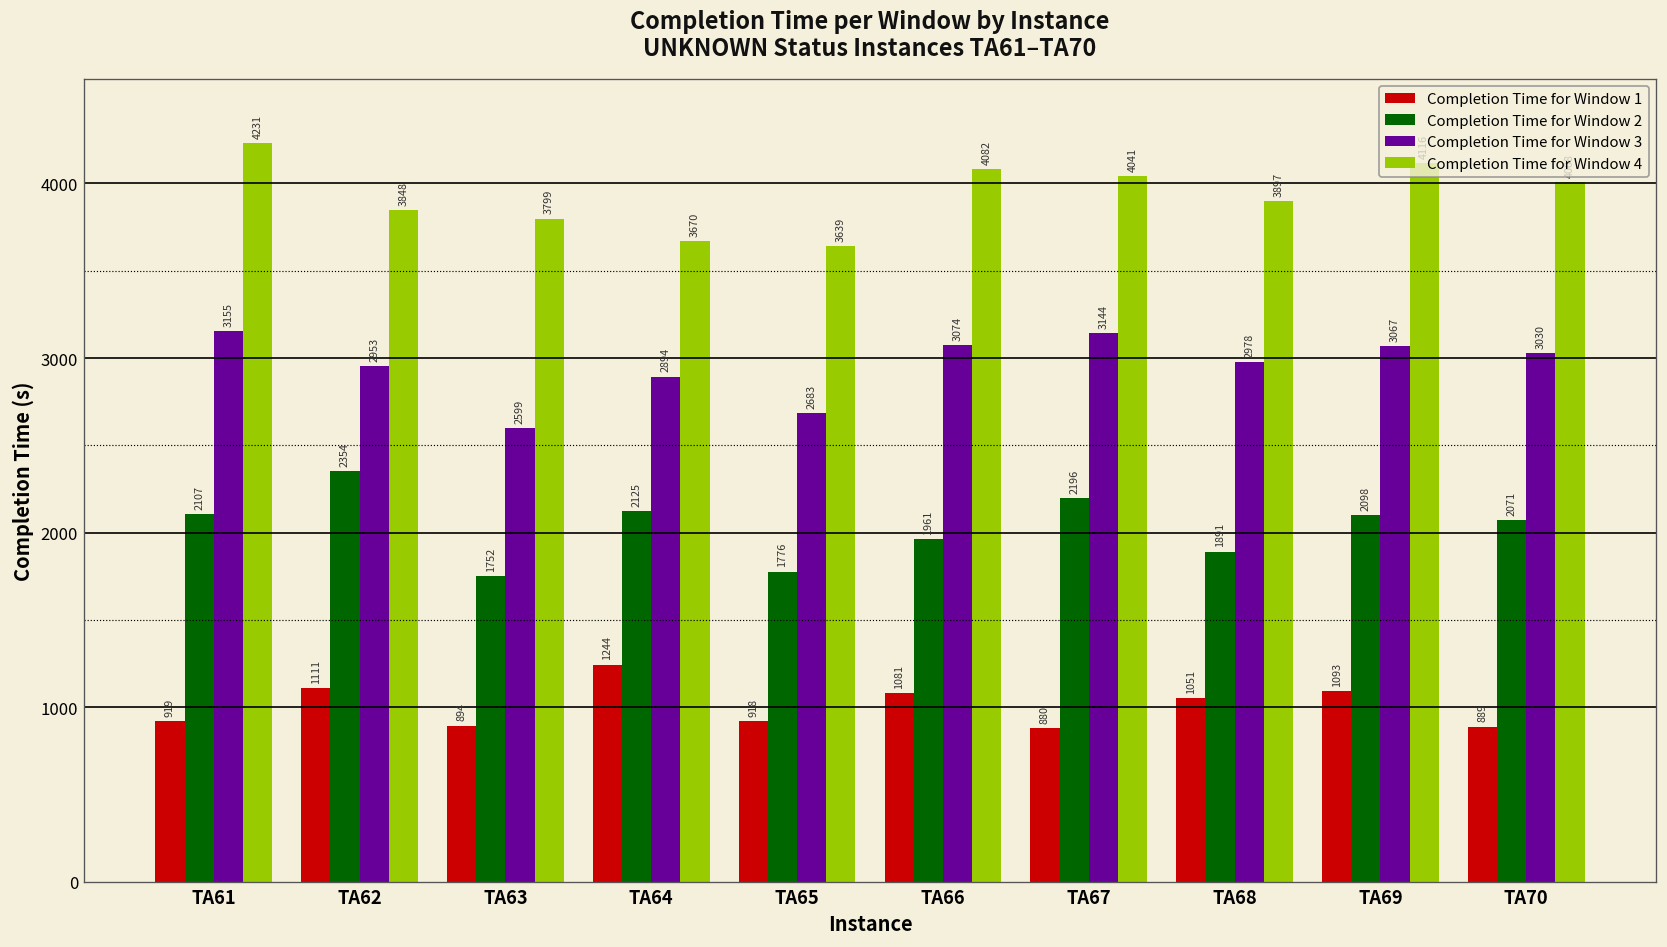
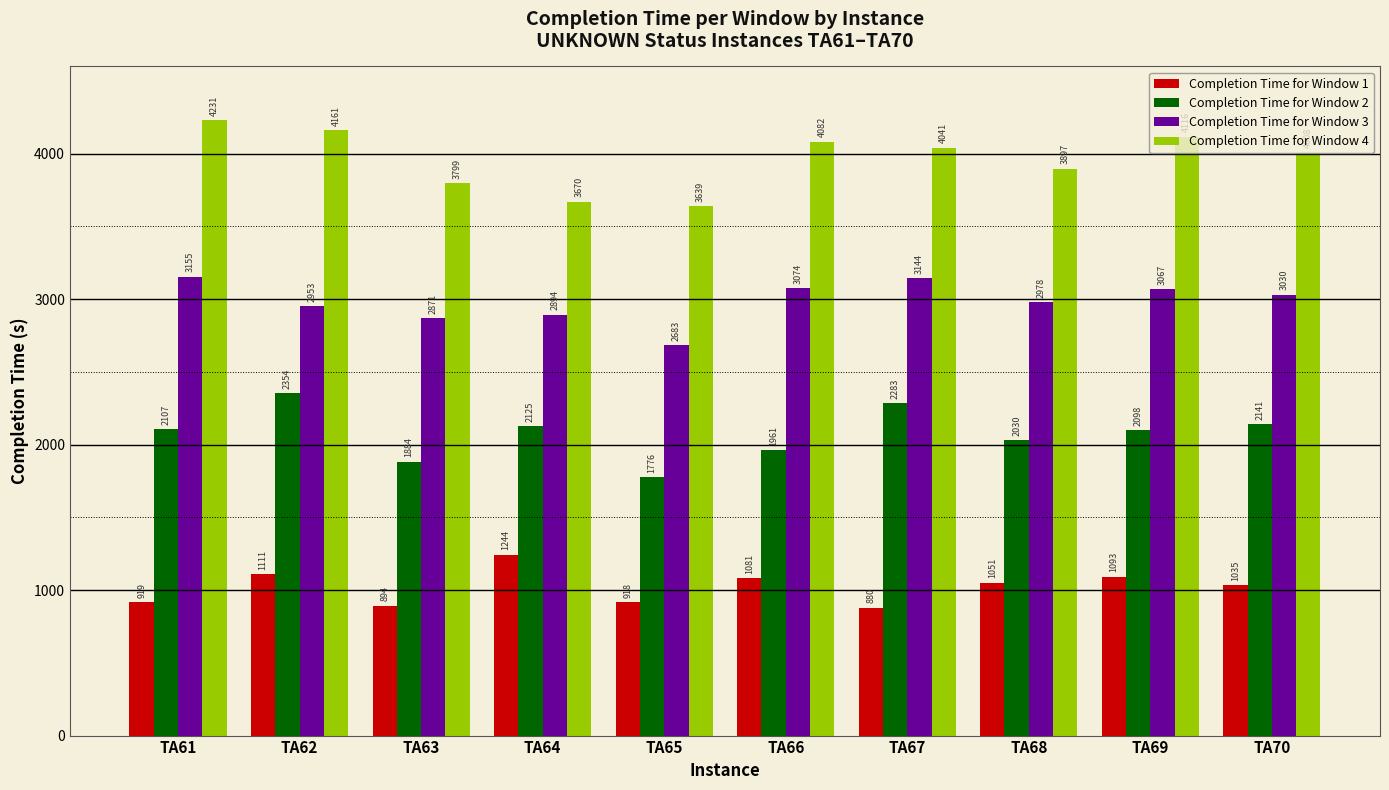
Completion Time for Window 4, TA62: 3848 -> 4161
Completion Time for Window 2, TA63: 1752 -> 1884
Completion Time for Window 3, TA63: 2599 -> 2871
Completion Time for Window 2, TA67: 2196 -> 2283
Completion Time for Window 2, TA68: 1891 -> 2030
Completion Time for Window 1, TA70: 889 -> 1035
Completion Time for Window 2, TA70: 2071 -> 2141
